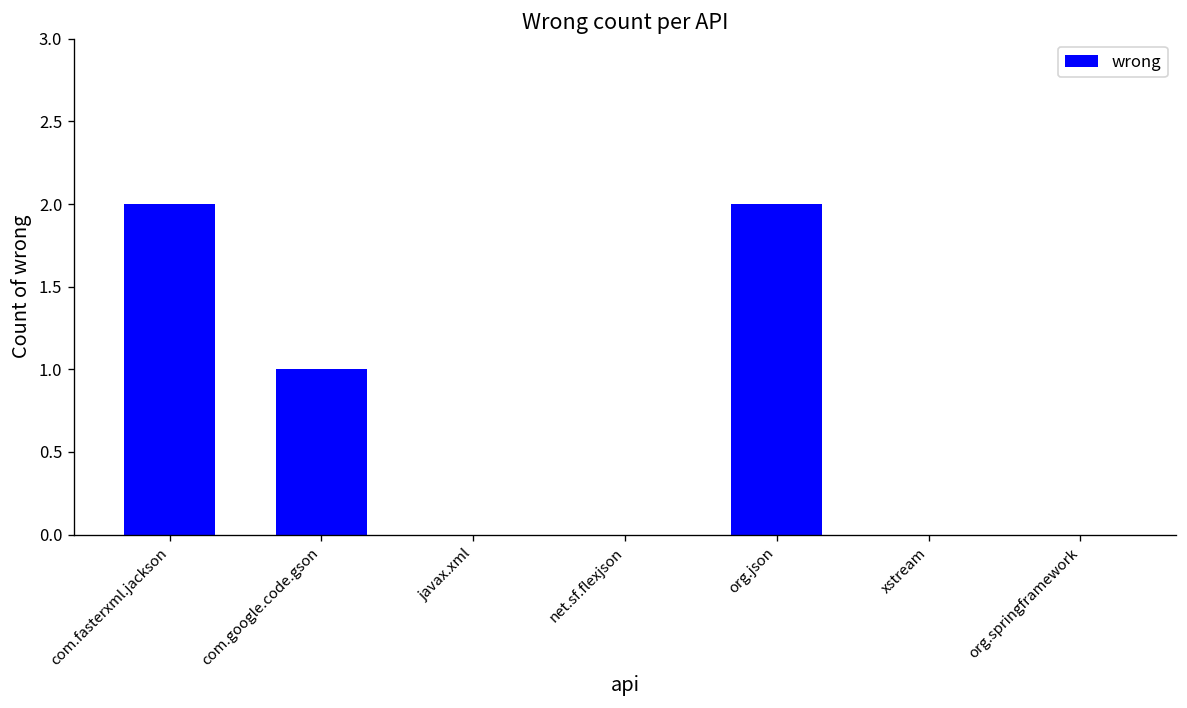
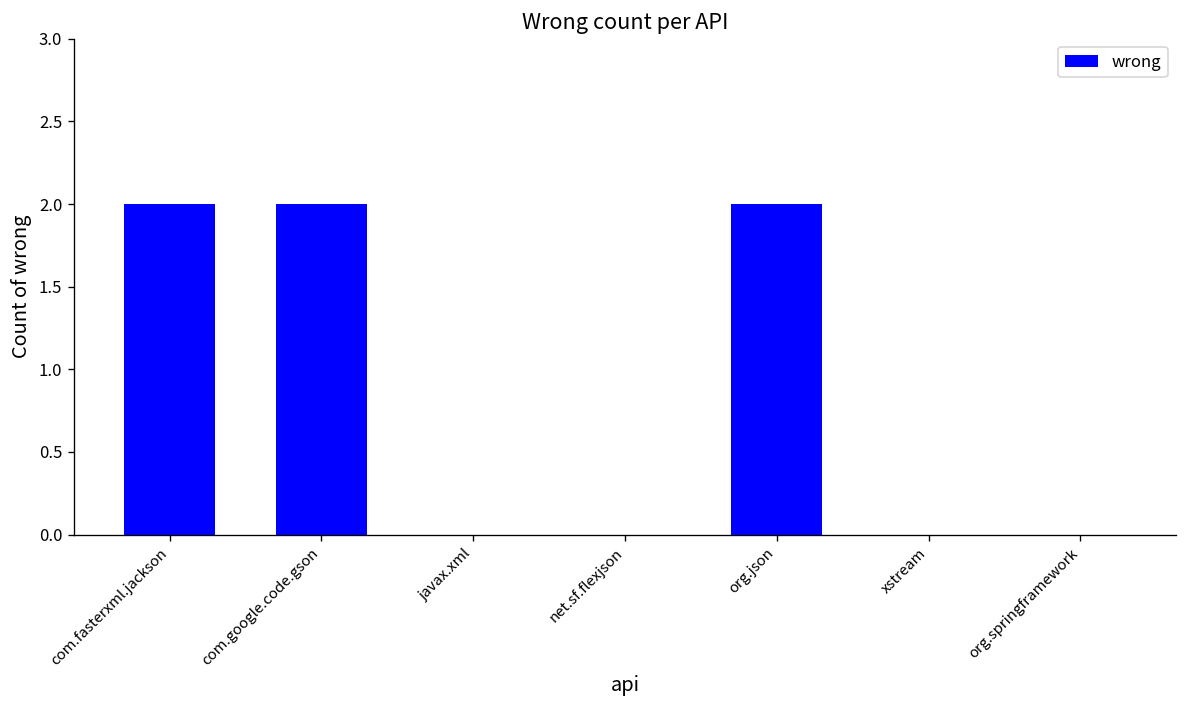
com.google.code.gson: 1 -> 2
